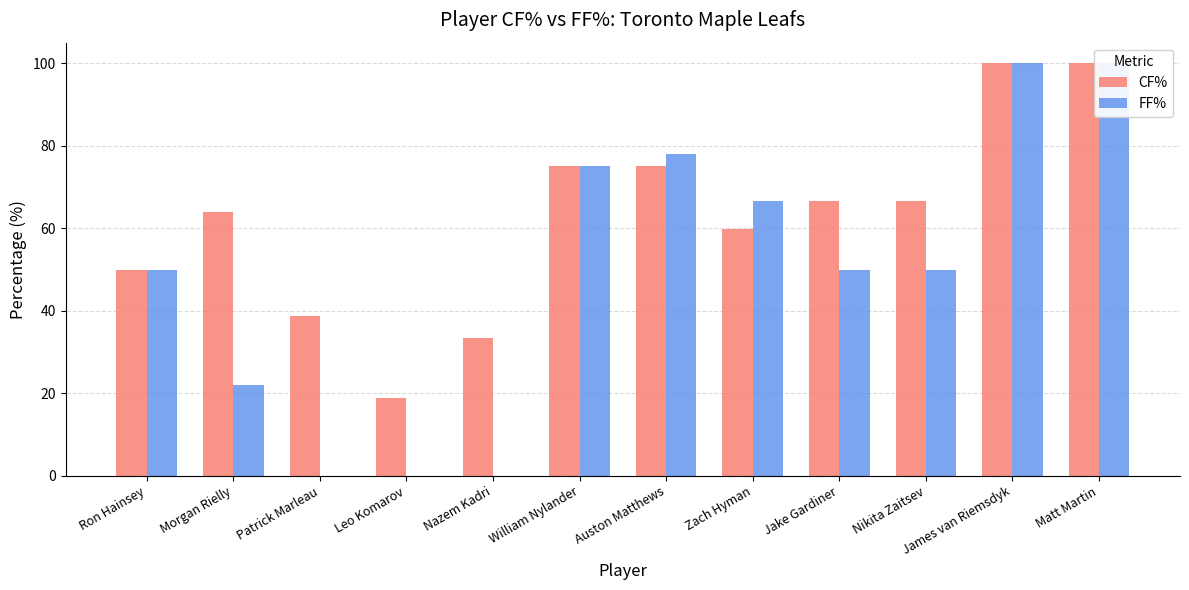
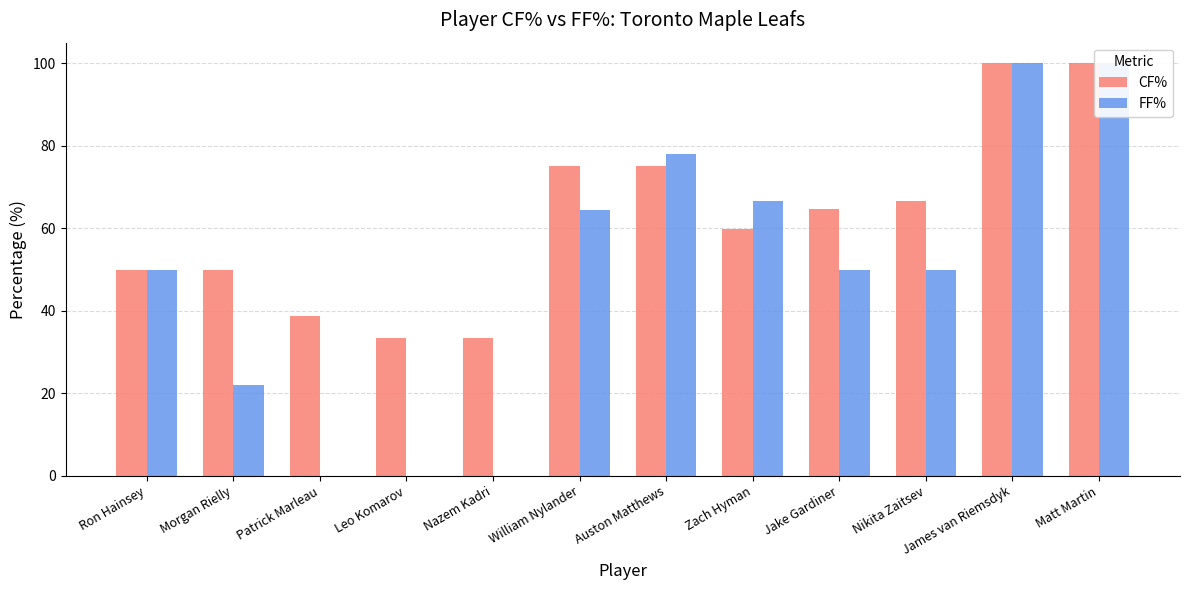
CF%, Morgan Rielly: 64 -> 50
CF%, Leo Komarov: 19 -> 33
FF%, William Nylander: 75 -> 64
CF%, Jake Gardiner: 67 -> 65
